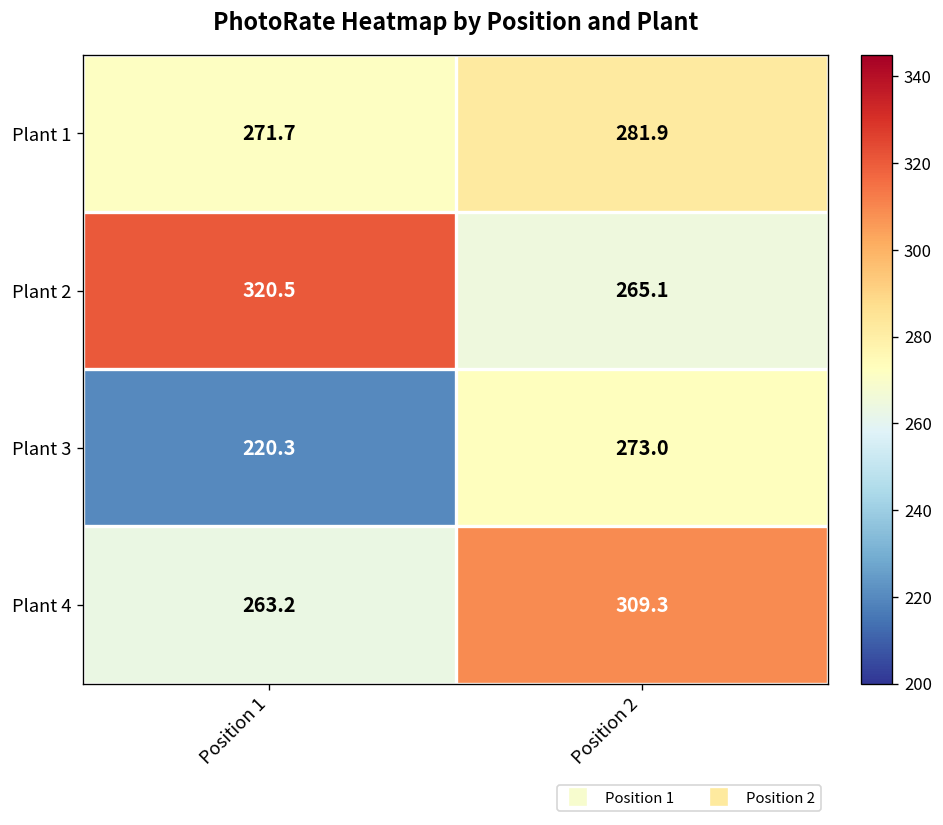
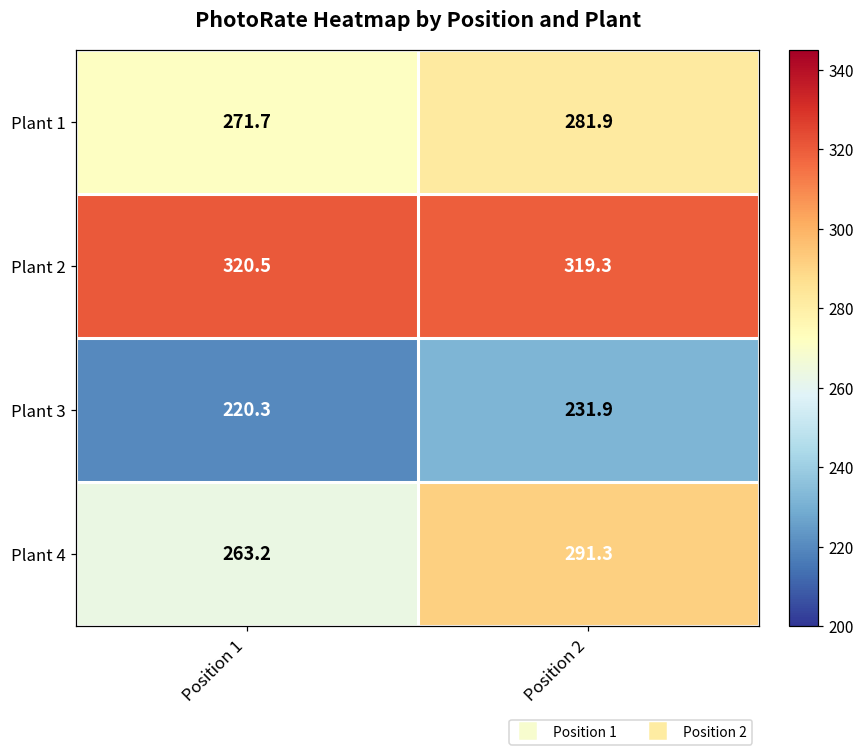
Plant 2, Position 2: 265.1 -> 319.3
Plant 3, Position 2: 273.0 -> 231.9
Plant 4, Position 2: 309.3 -> 291.3
